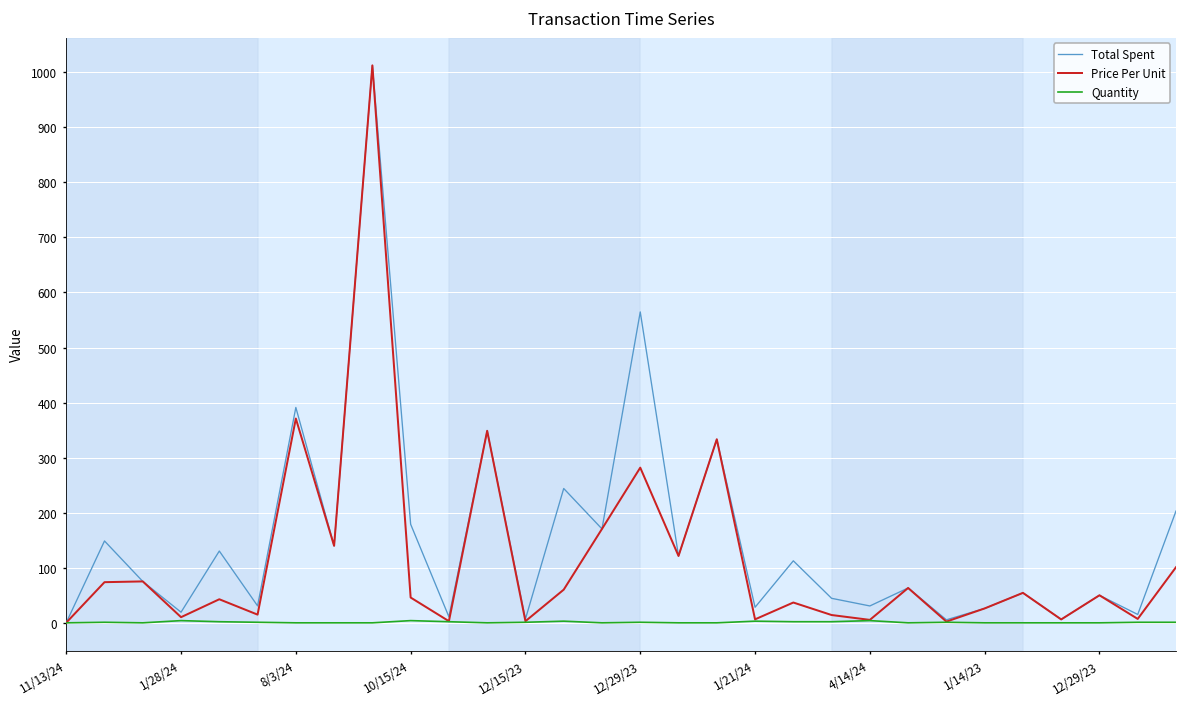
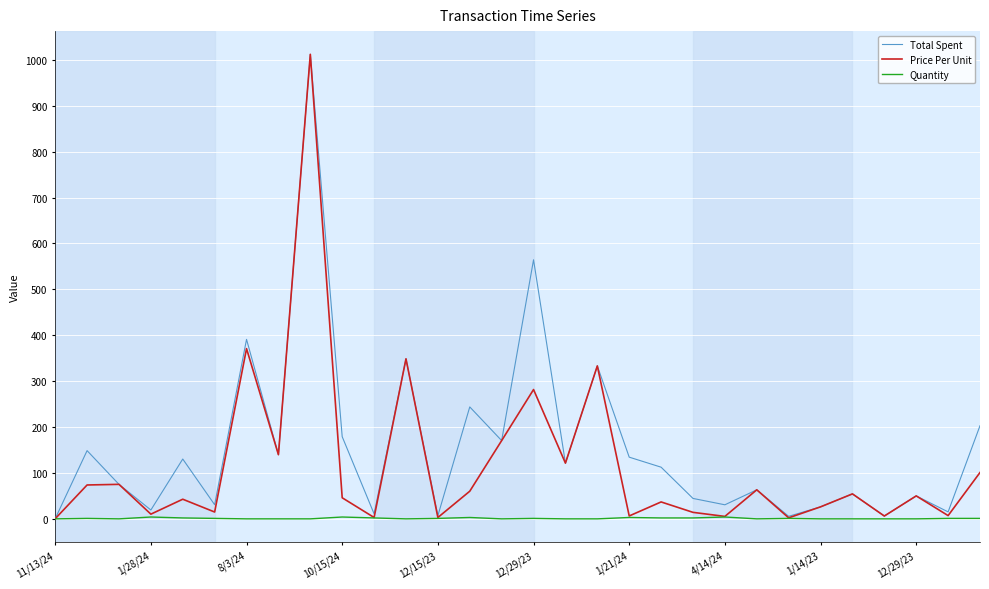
Total Spent, 1/21/24: 30 -> 140
